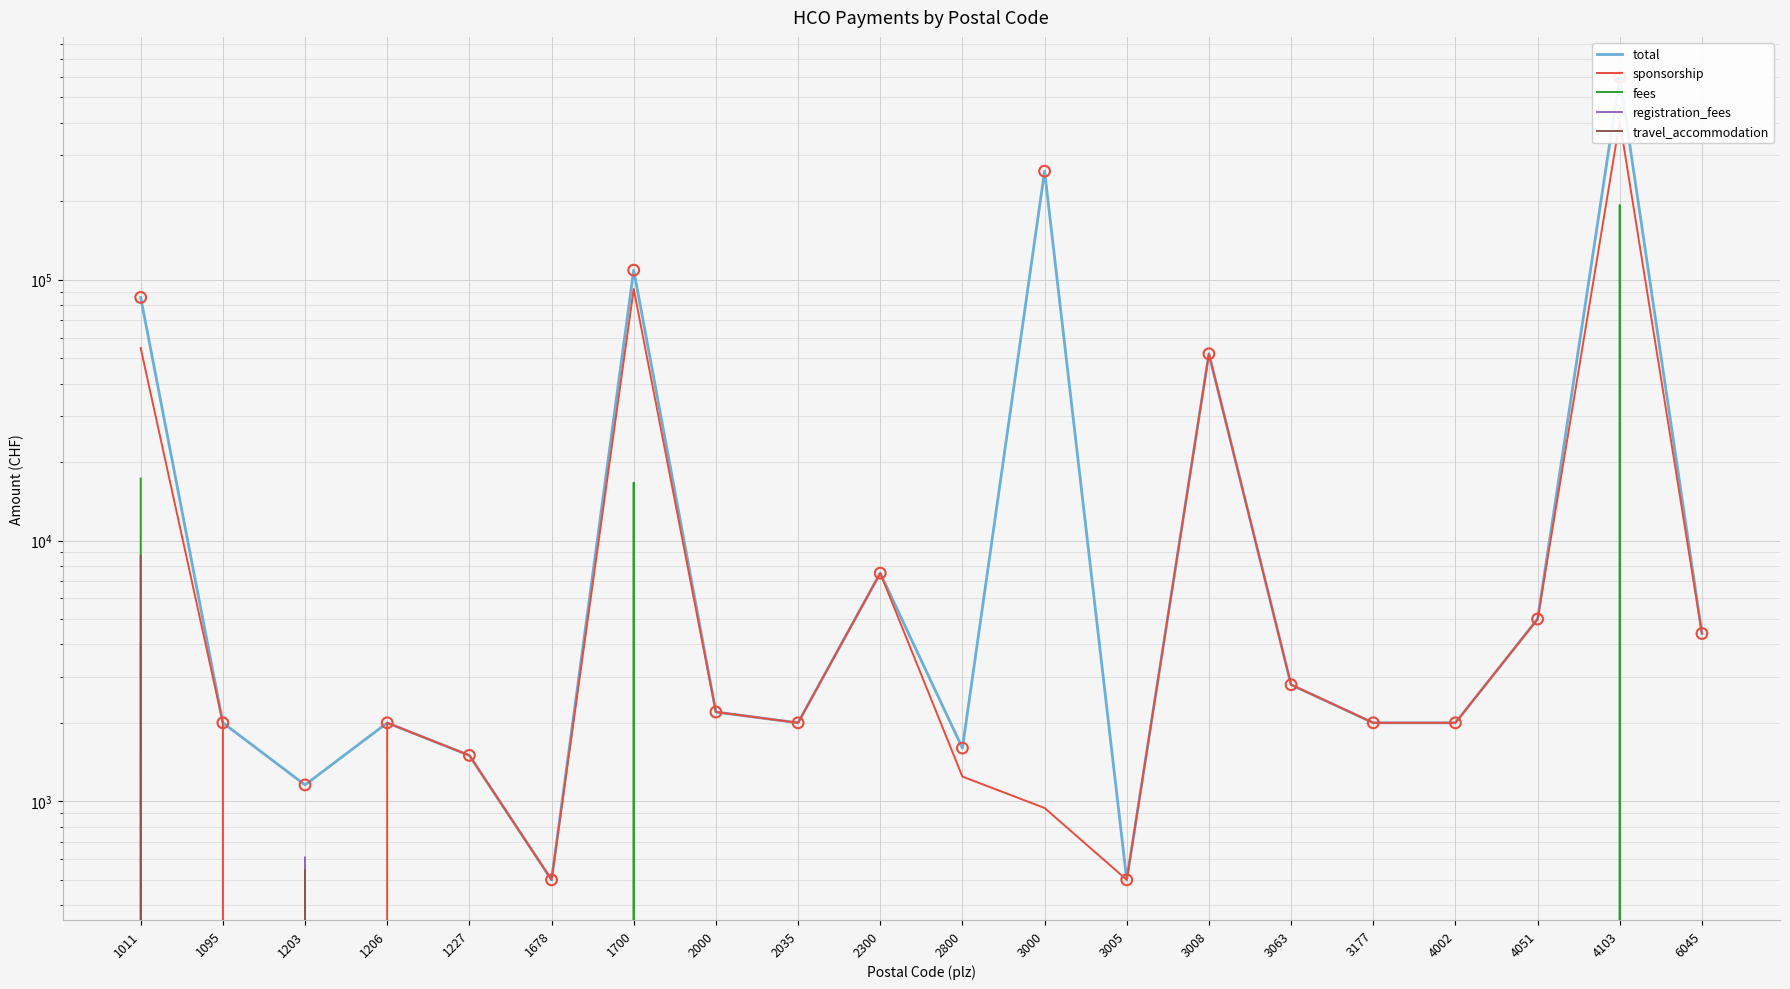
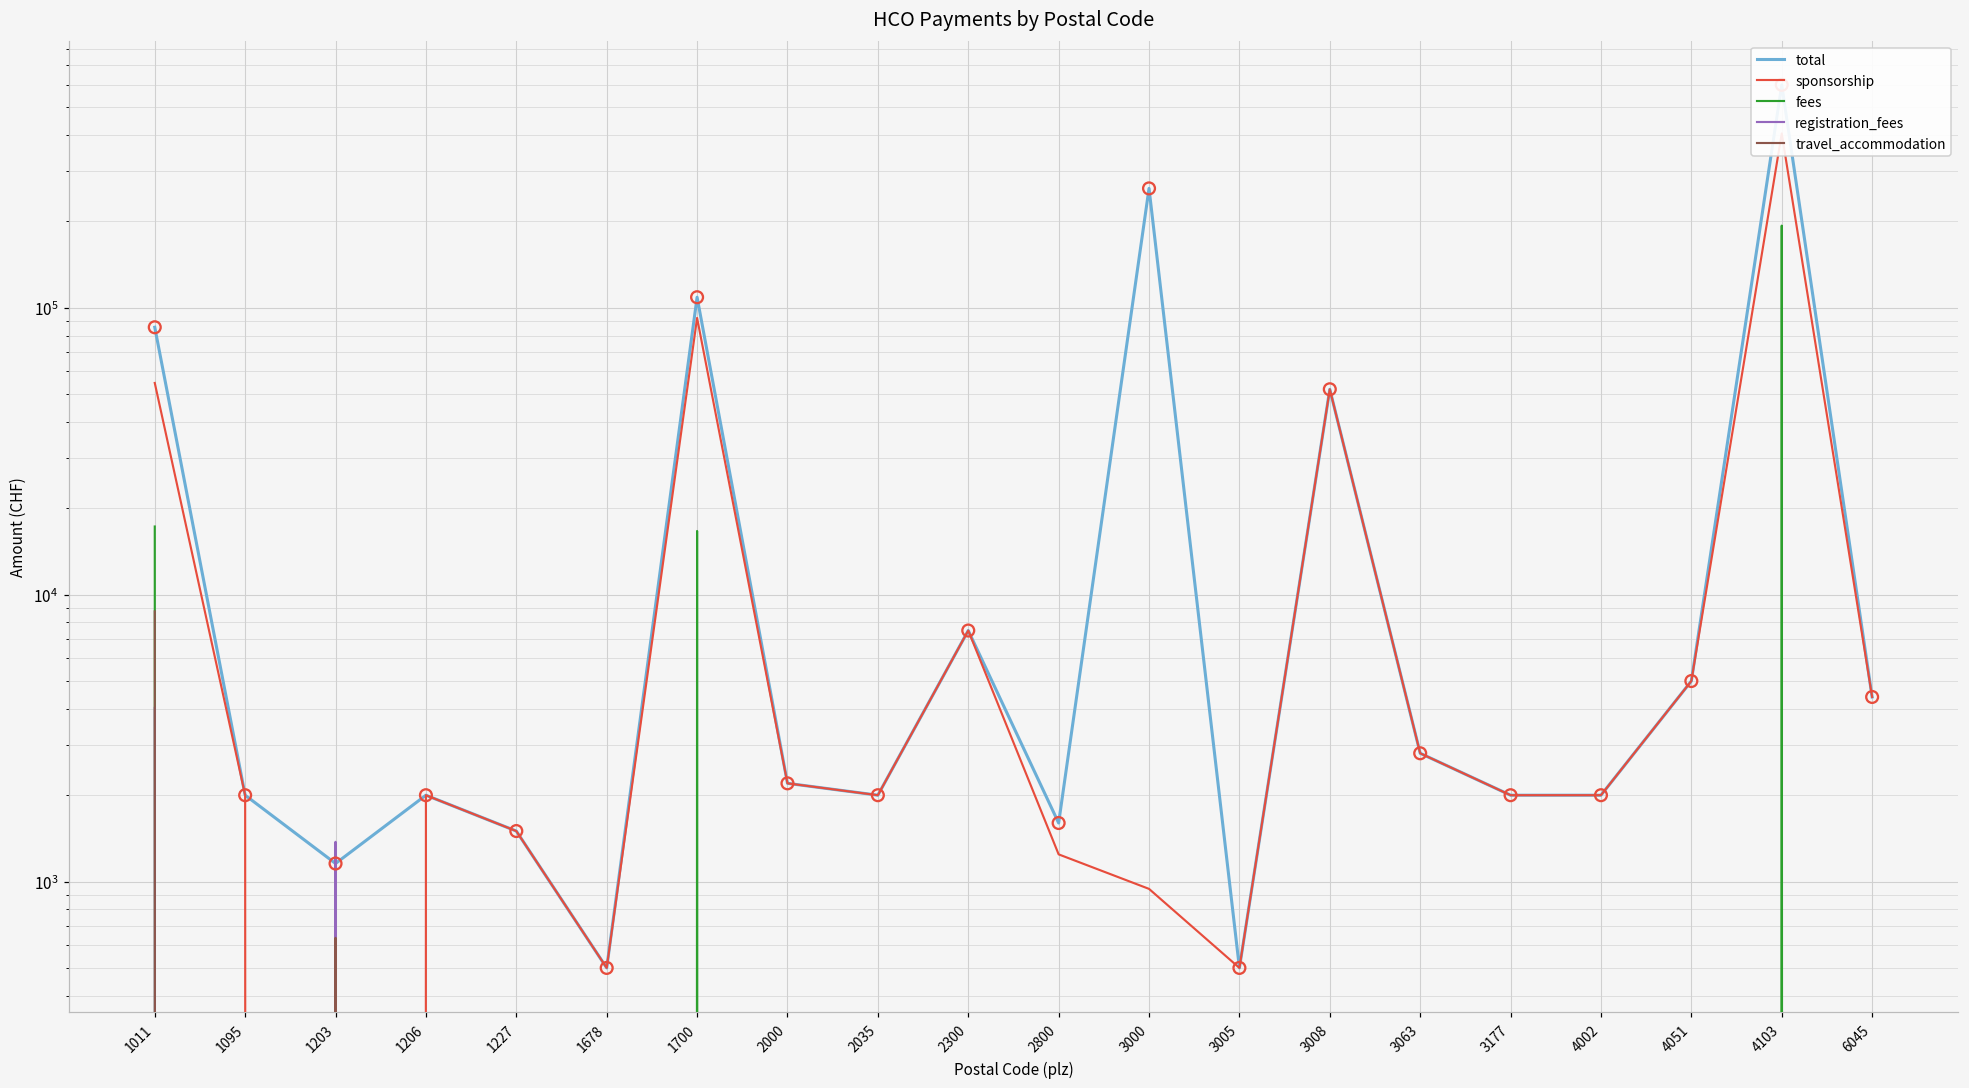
registration_fees, 1203: 610 -> 1400
travel_accommodation, 1203: 550 -> 640
